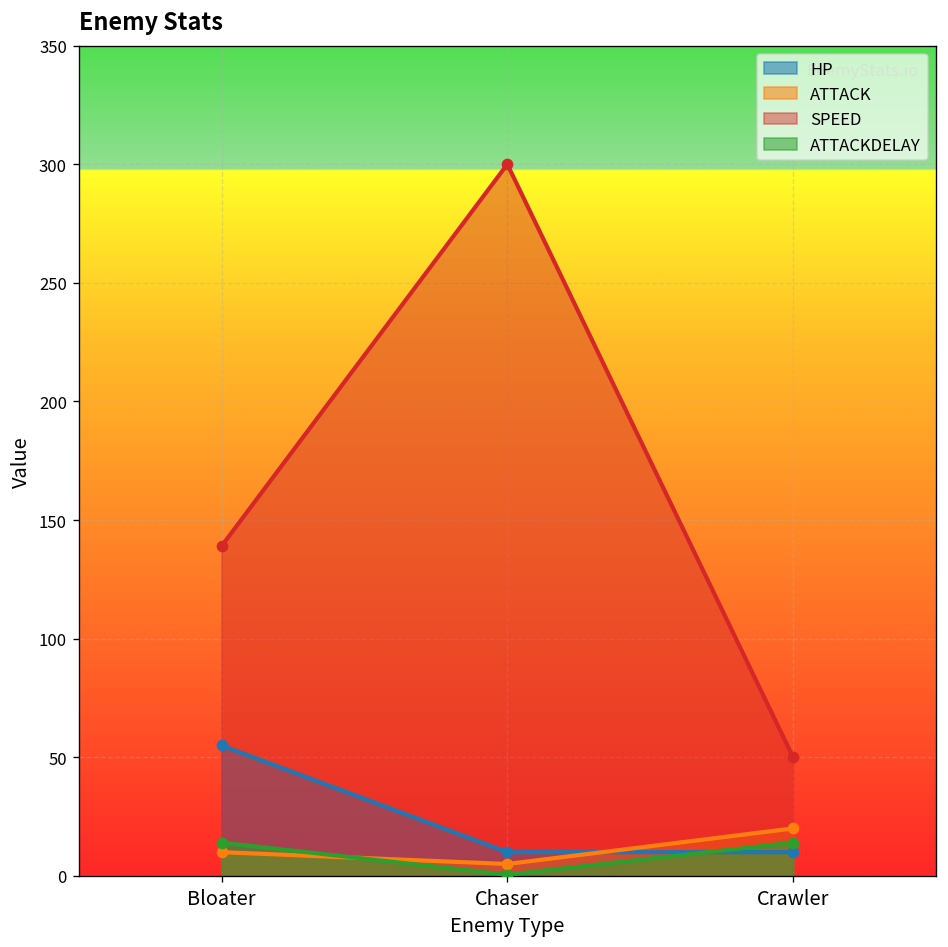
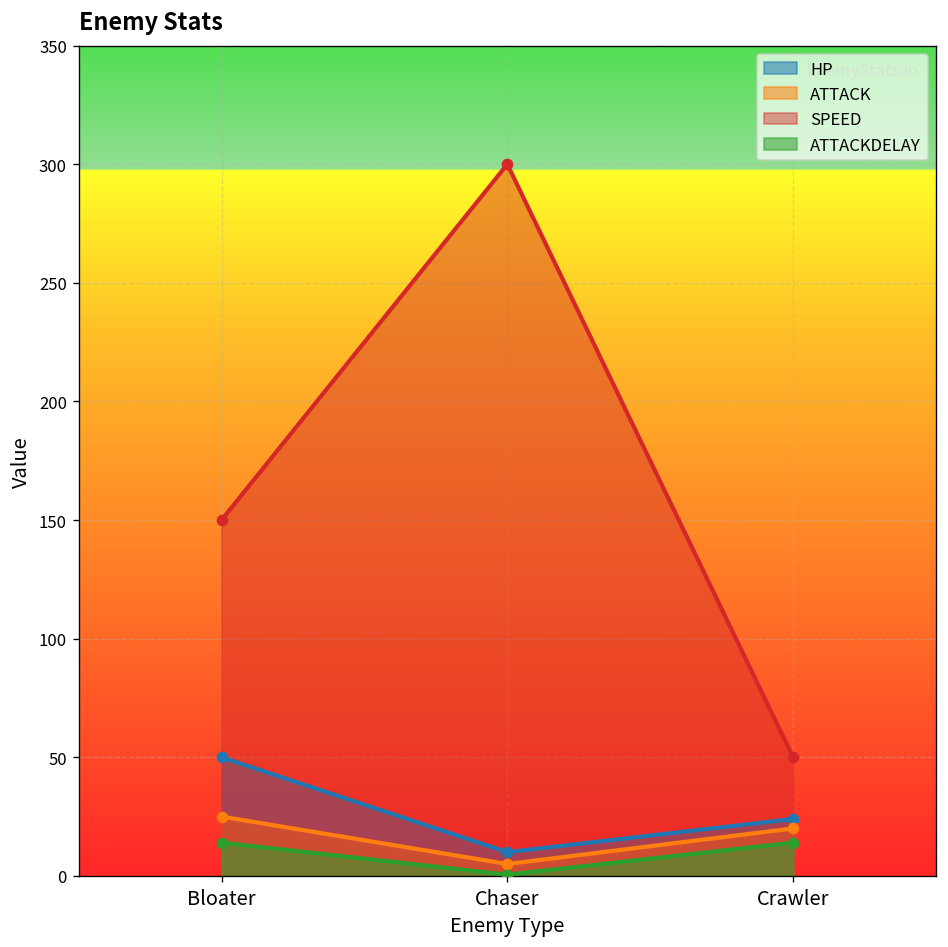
HP, Bloater: 55 -> 50
ATTACK, Bloater: 10 -> 25
SPEED, Bloater: 139 -> 150
HP, Crawler: 10 -> 24
